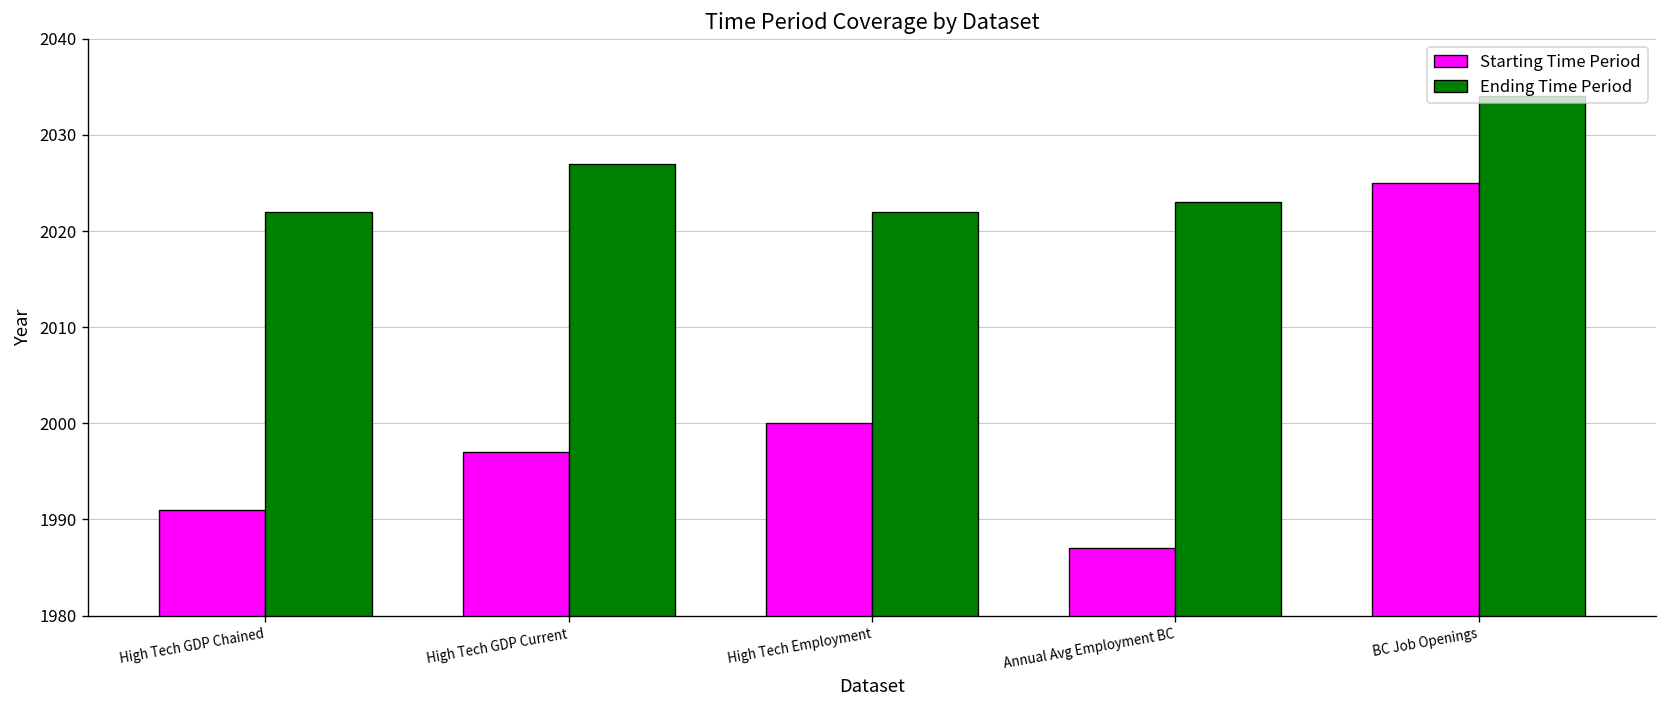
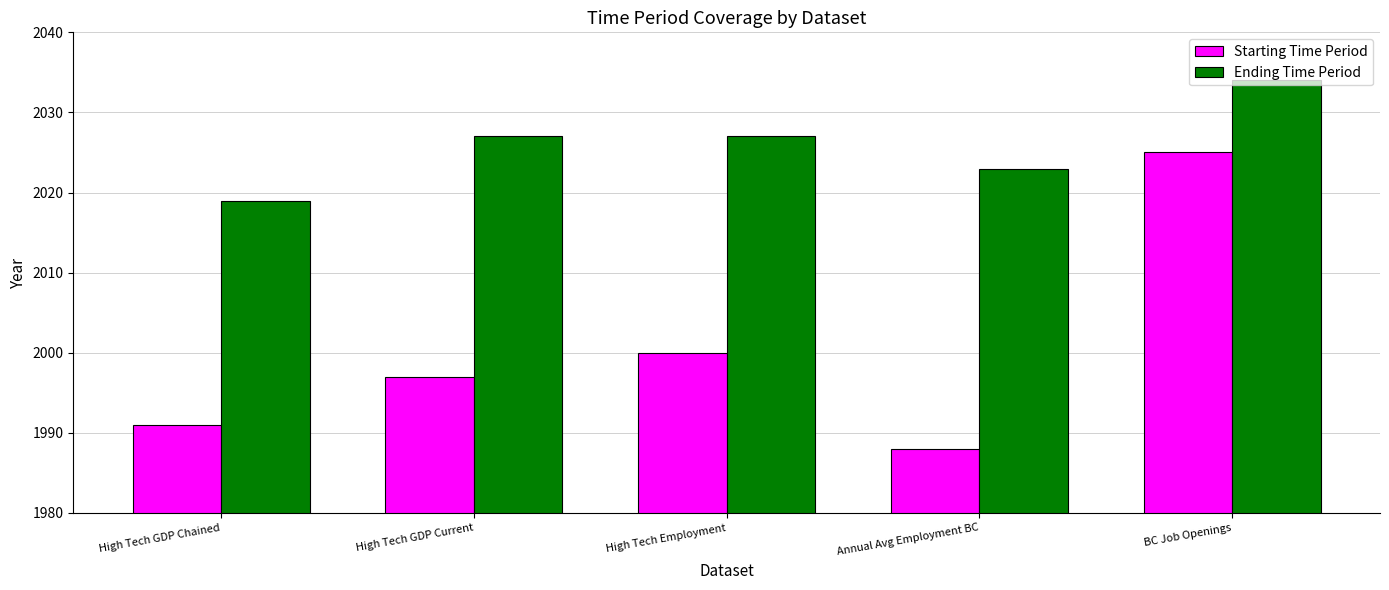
Ending Time Period, High Tech GDP Chained: 2022 -> 2019
Ending Time Period, High Tech Employment: 2022 -> 2027
Starting Time Period, Annual Avg Employment BC: 1987 -> 1988
